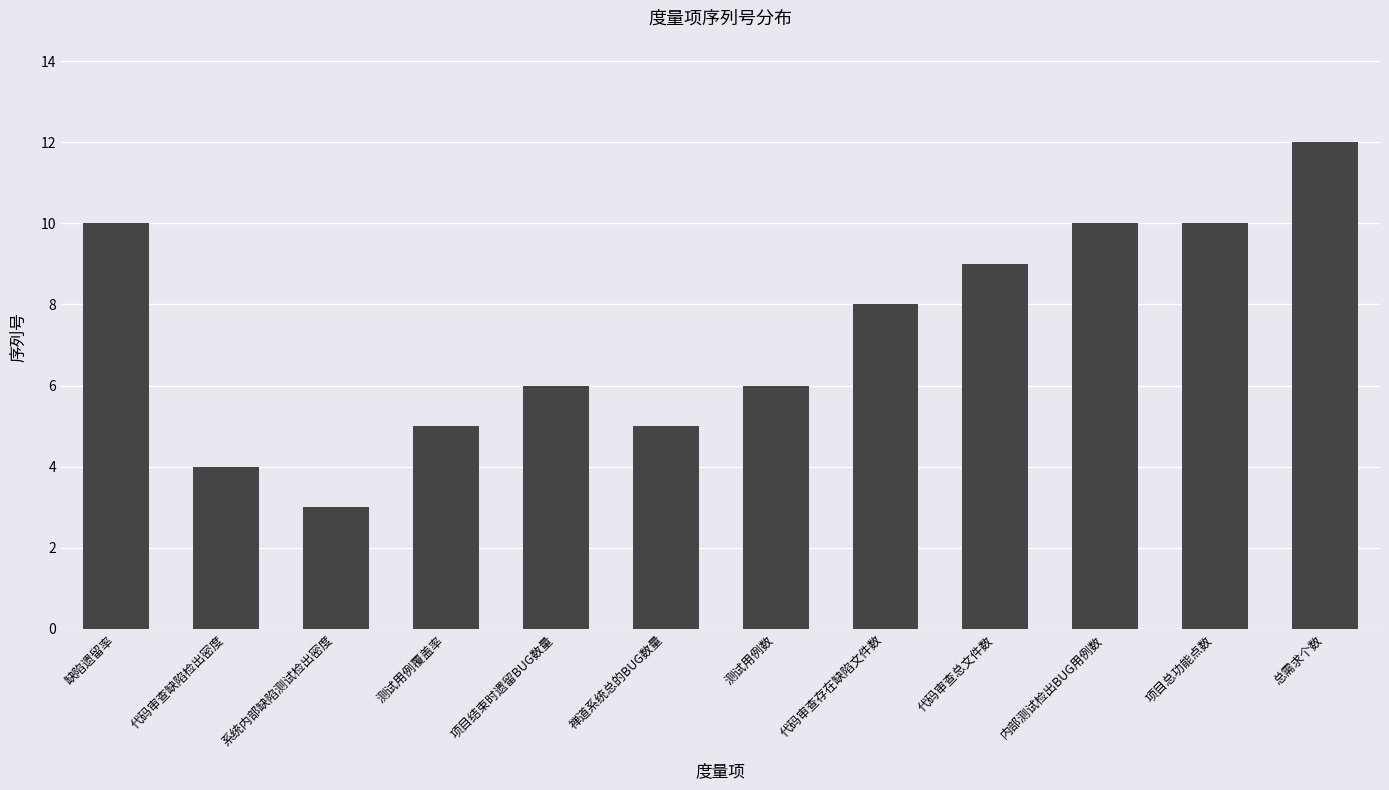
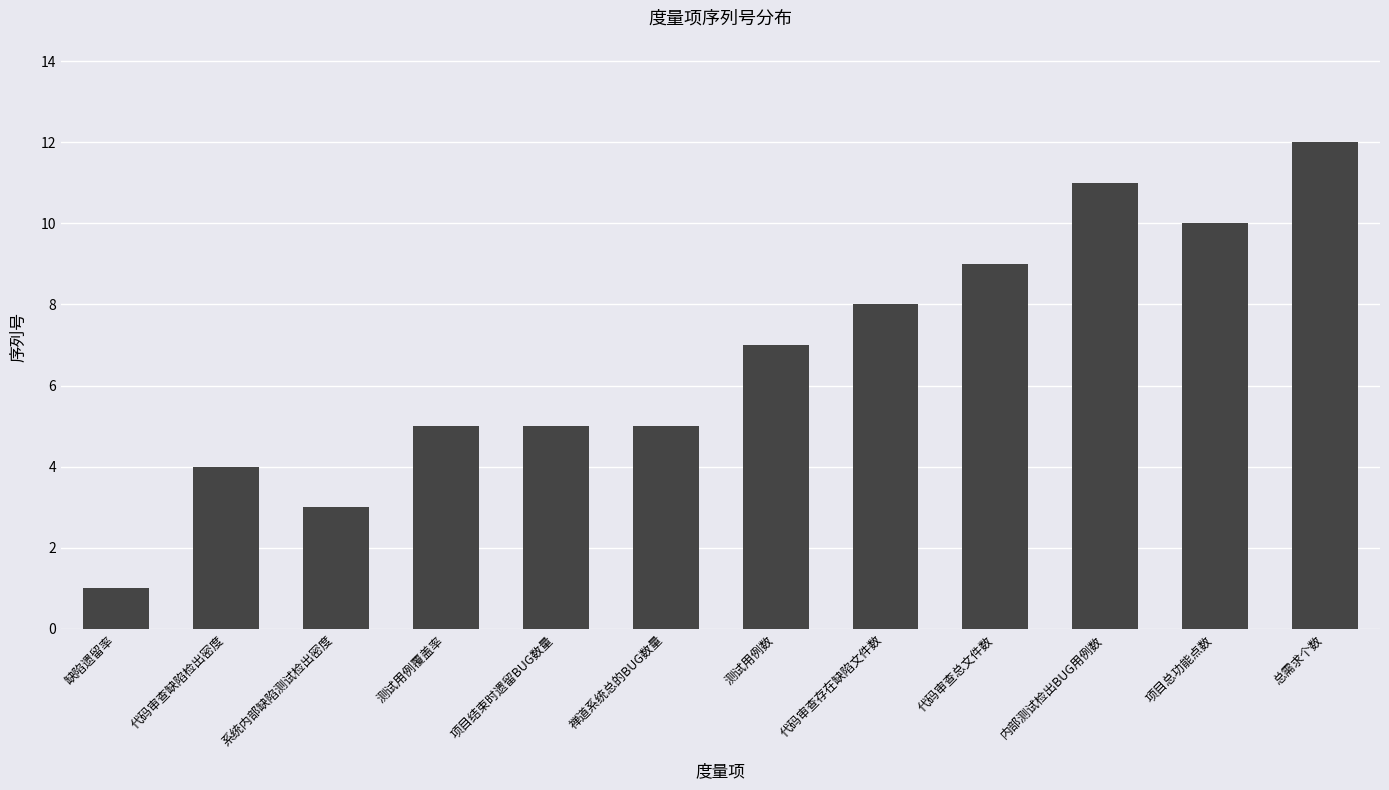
缺陷遗留率: 10 -> 1
项目结束时遗留BUG数量: 6 -> 5
测试用例数: 6 -> 7
内部测试检出BUG用例数: 10 -> 11
